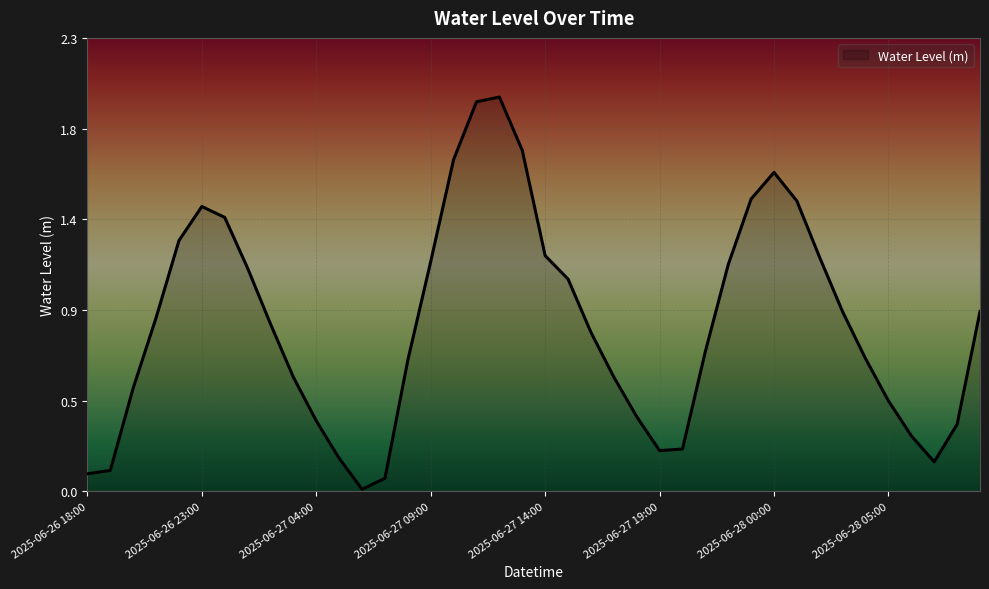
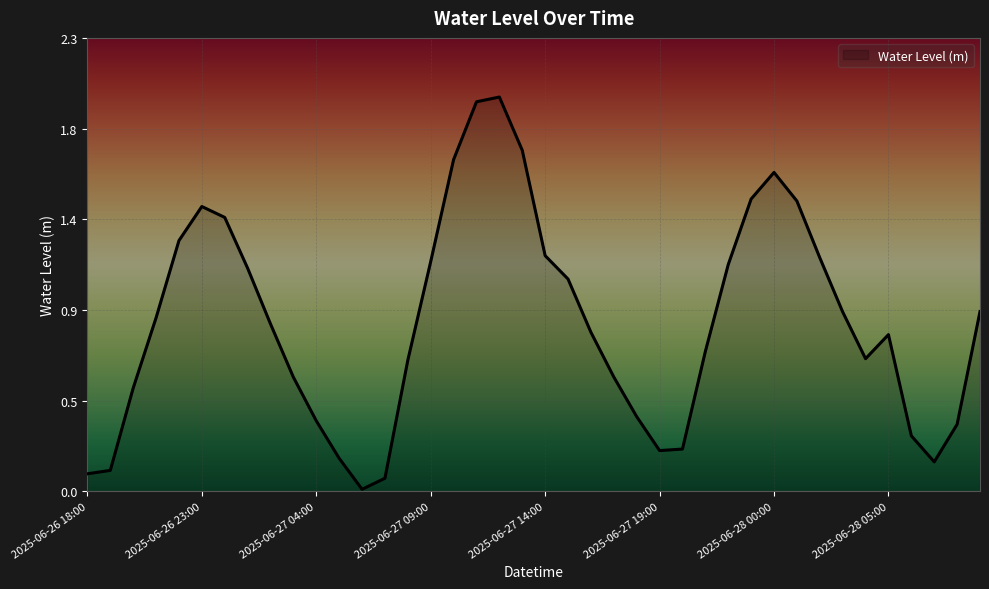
2025-06-28 05:00: 0.45 -> 0.79
